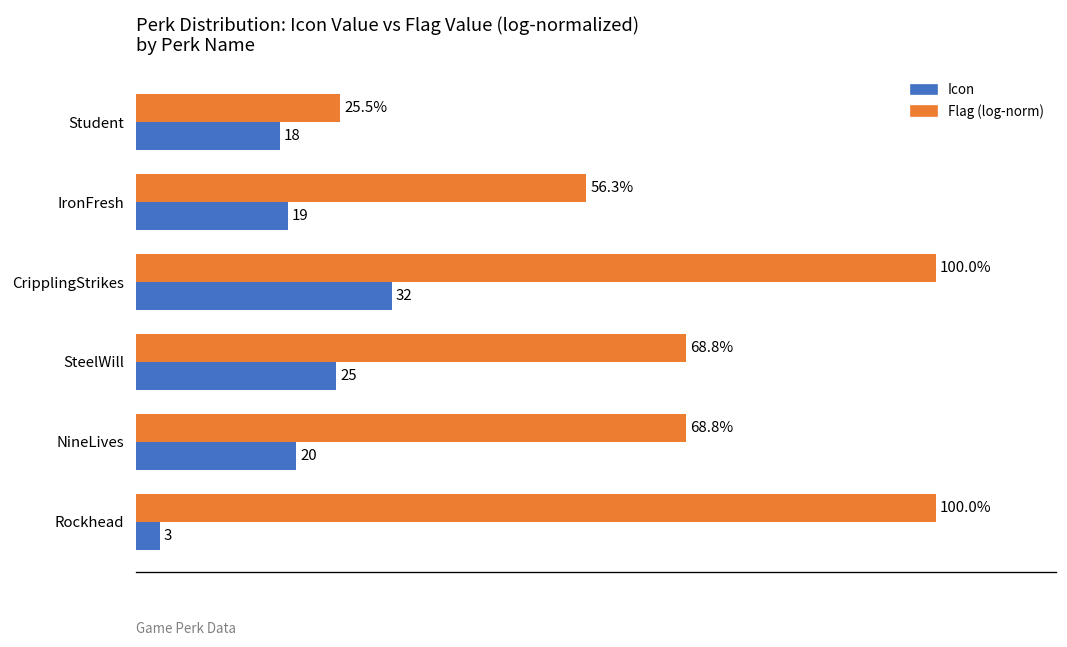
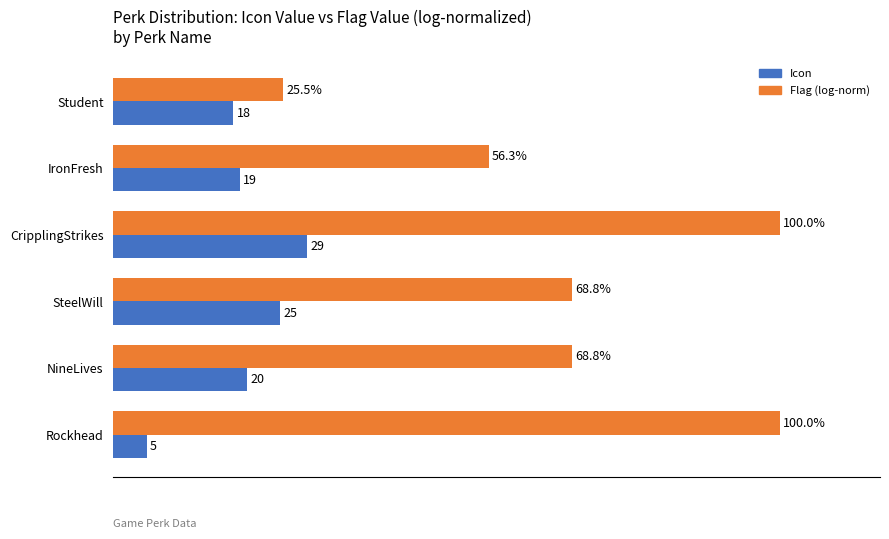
Icon, CripplingStrikes: 32 -> 29
Icon, Rockhead: 3 -> 5
